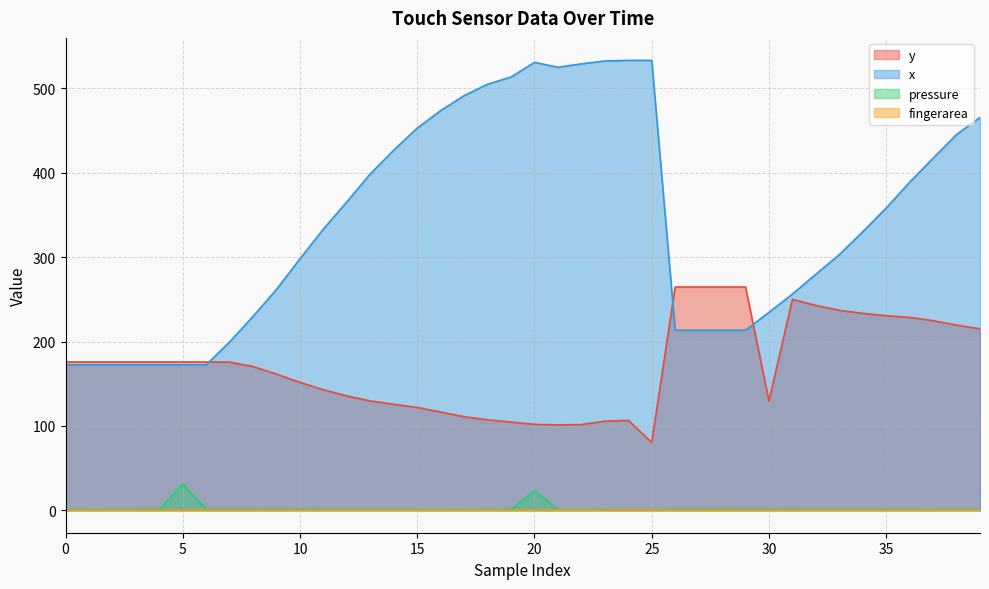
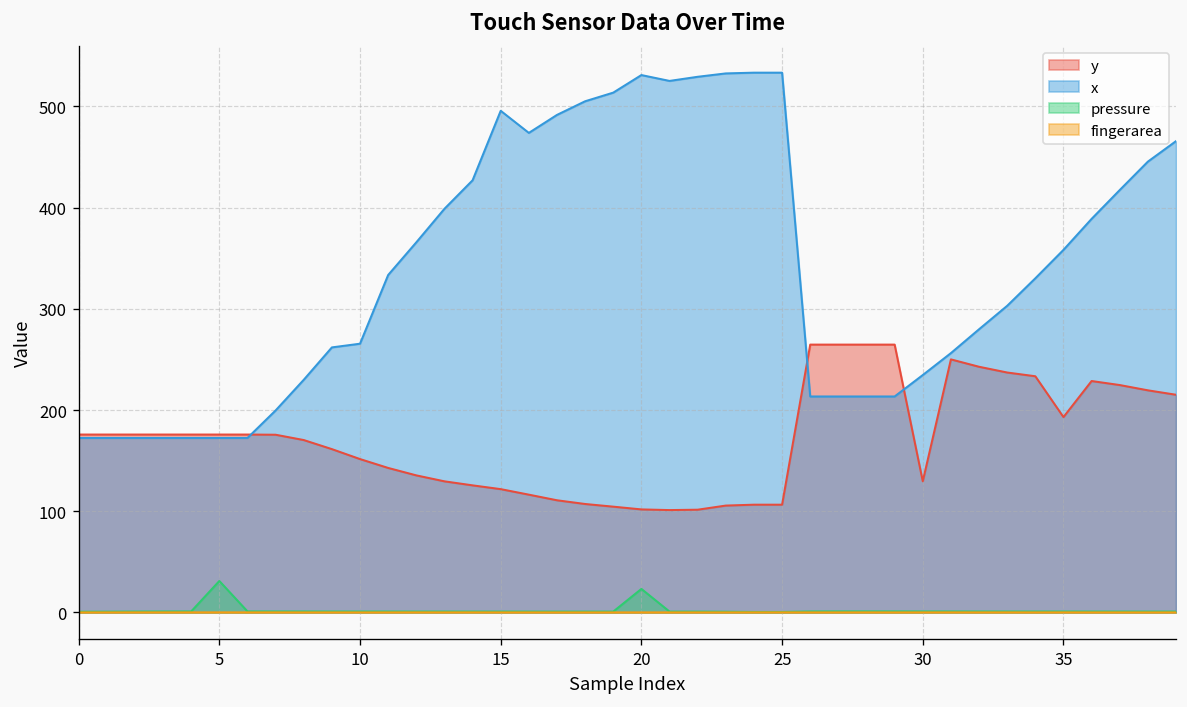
x, 10: 300 -> 270
x, 15: 450 -> 500
y, 25: 80 -> 110
y, 35: 230 -> 190
